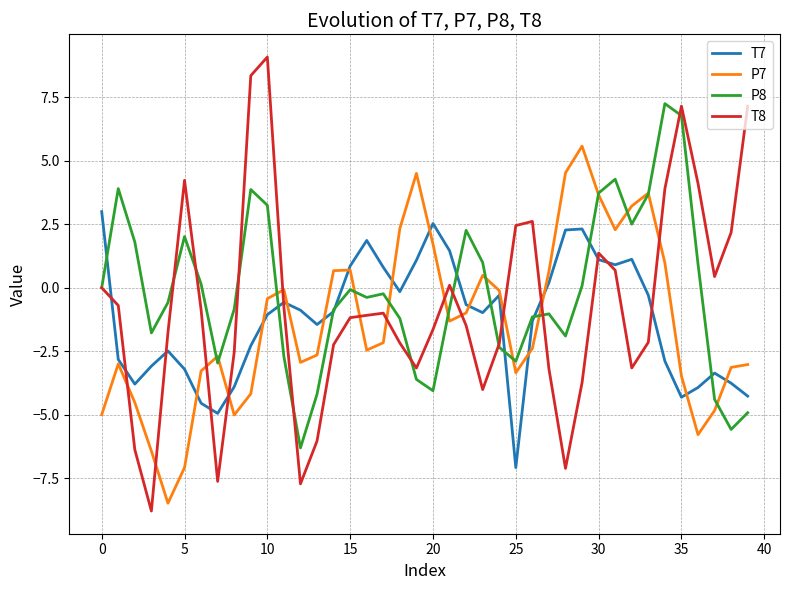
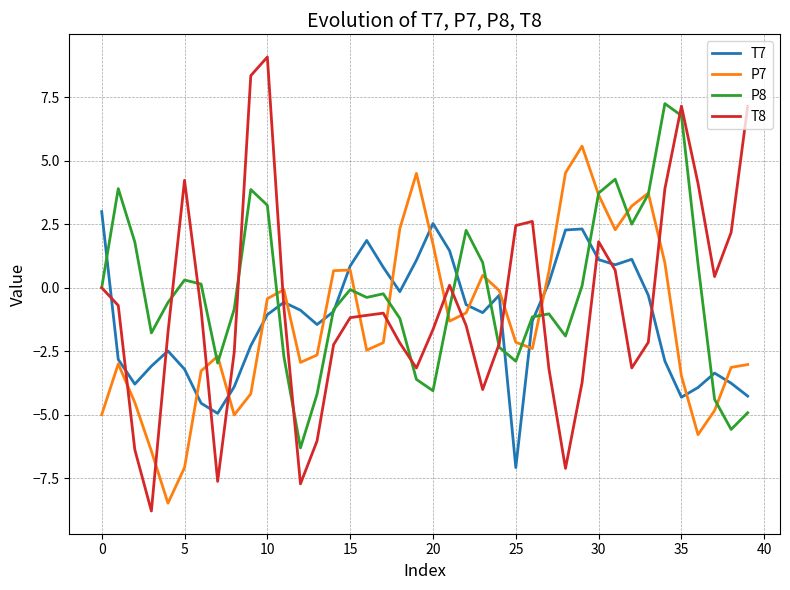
P8, 5: 2.0 -> 0.3
P7, 25: -3.3 -> -2.1
T8, 30: 1.4 -> 1.8
